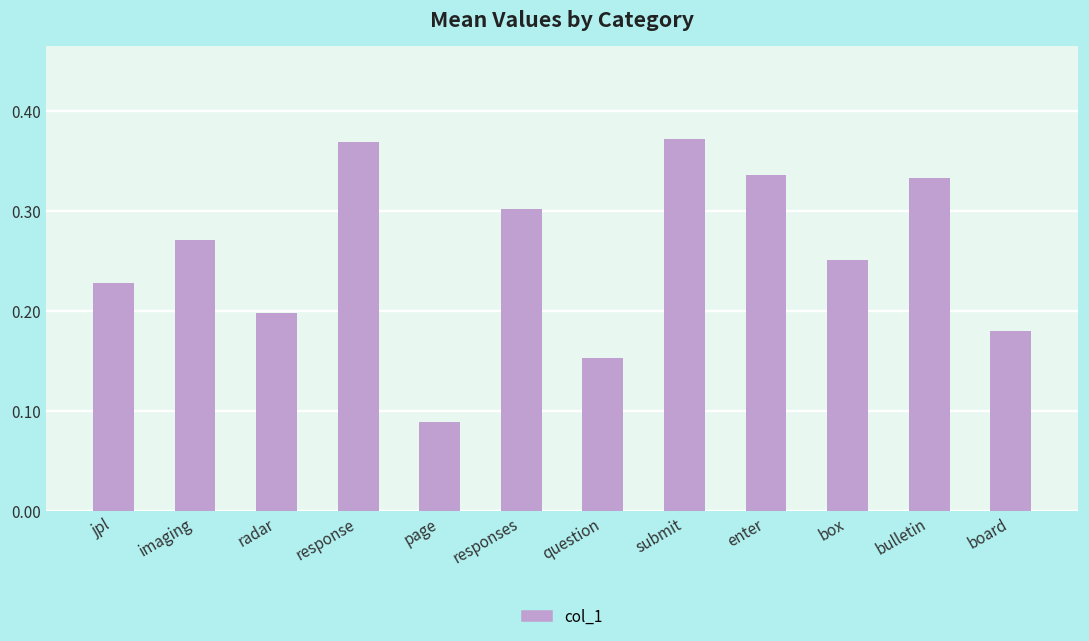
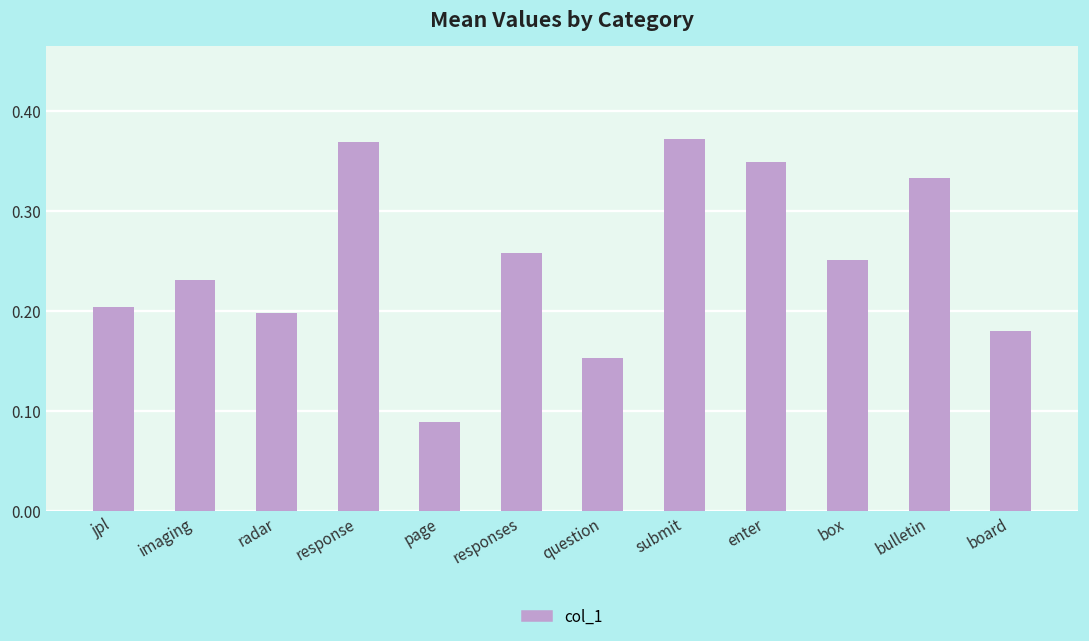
jpl: 0.23 -> 0.20
imaging: 0.27 -> 0.23
responses: 0.30 -> 0.26
enter: 0.34 -> 0.35
